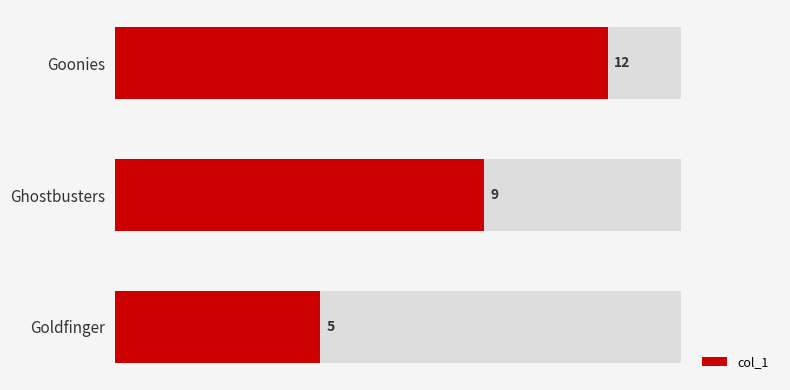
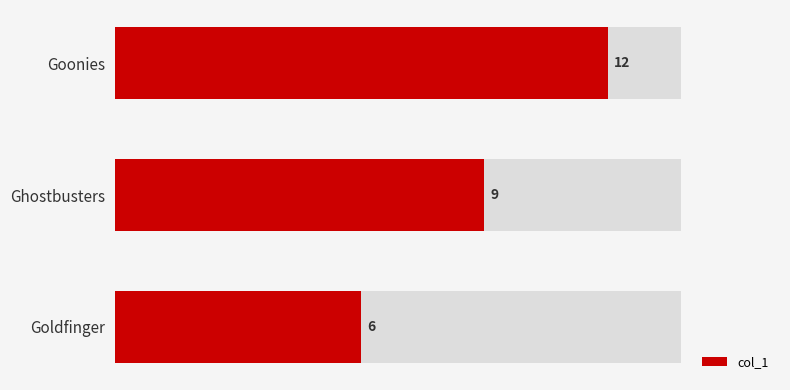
col_1, Goldfinger: 5 -> 6
